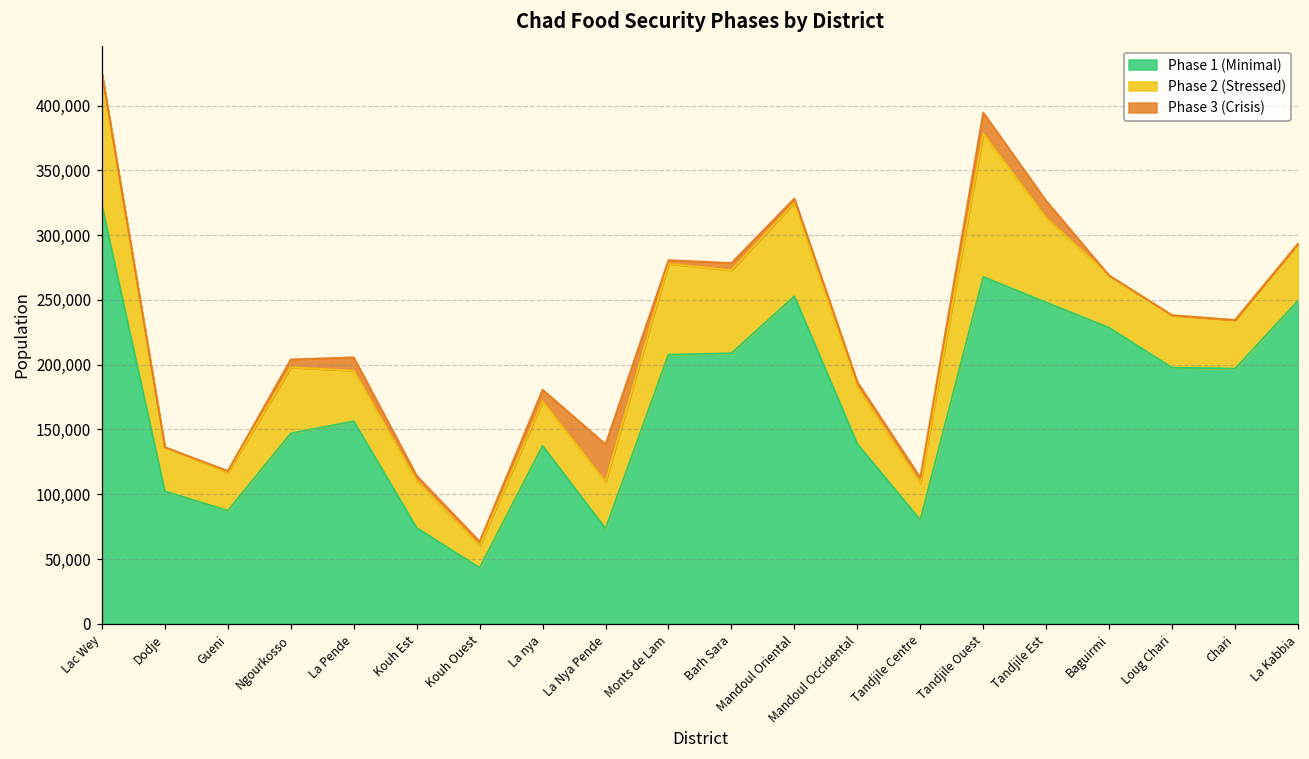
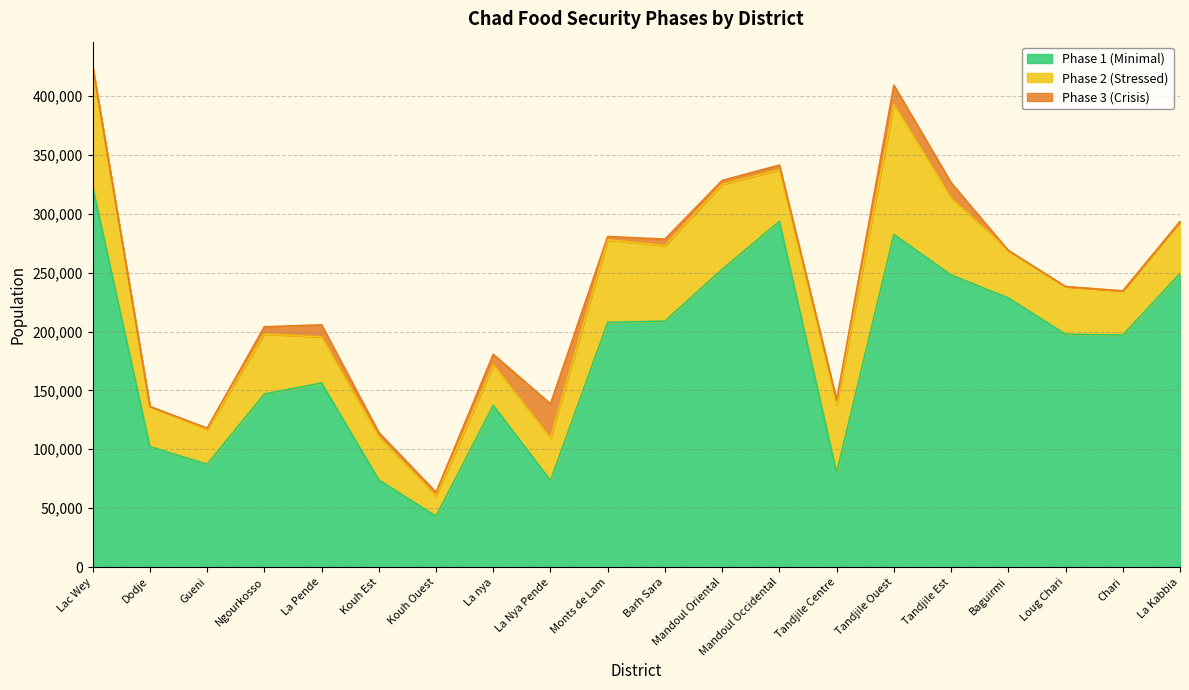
Phase 1 (Minimal), Mandoul Occidental: 139,000 -> 294,000
Phase 2 (Stressed), Tandjile Centre: 28,000 -> 57,000
Phase 1 (Minimal), Tandjile Ouest: 268,000 -> 282,000
